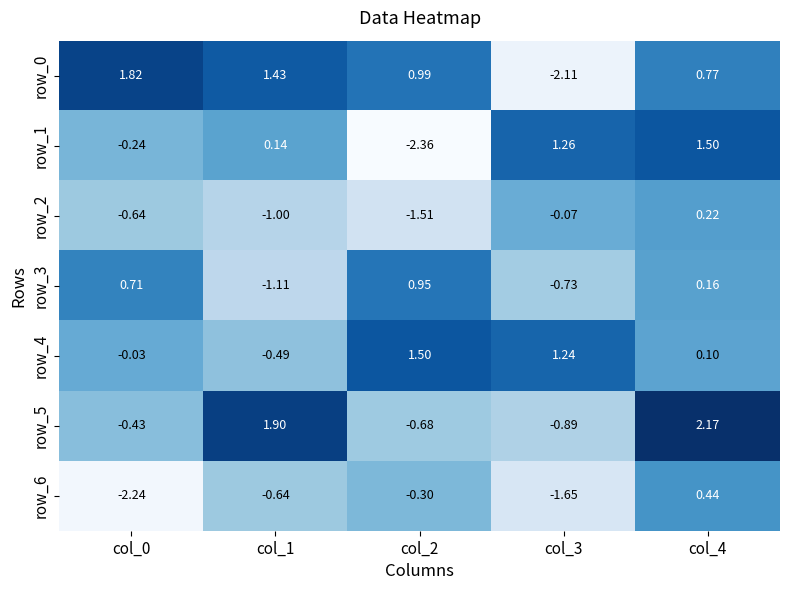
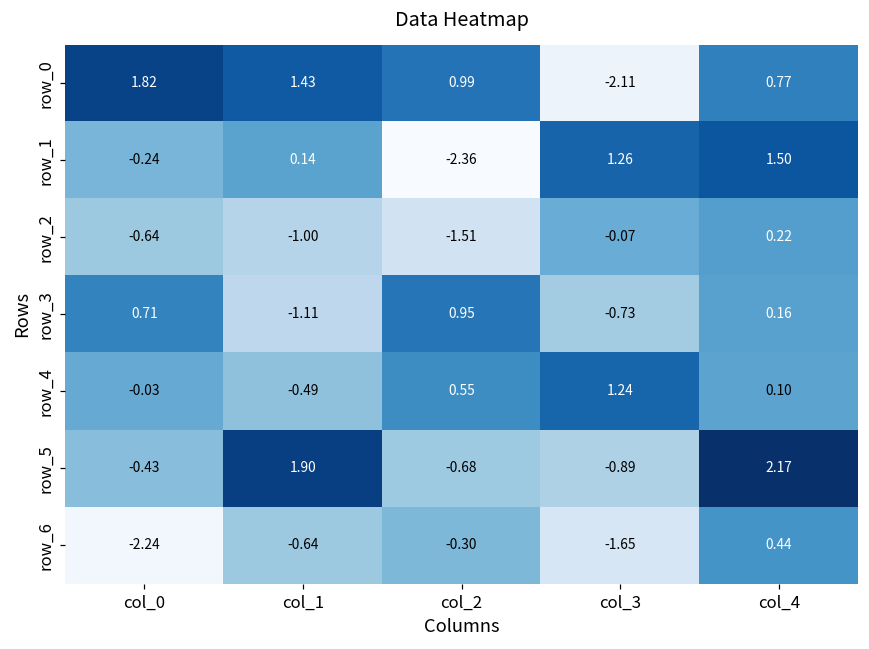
row_4, col_2: 1.50 -> 0.55
